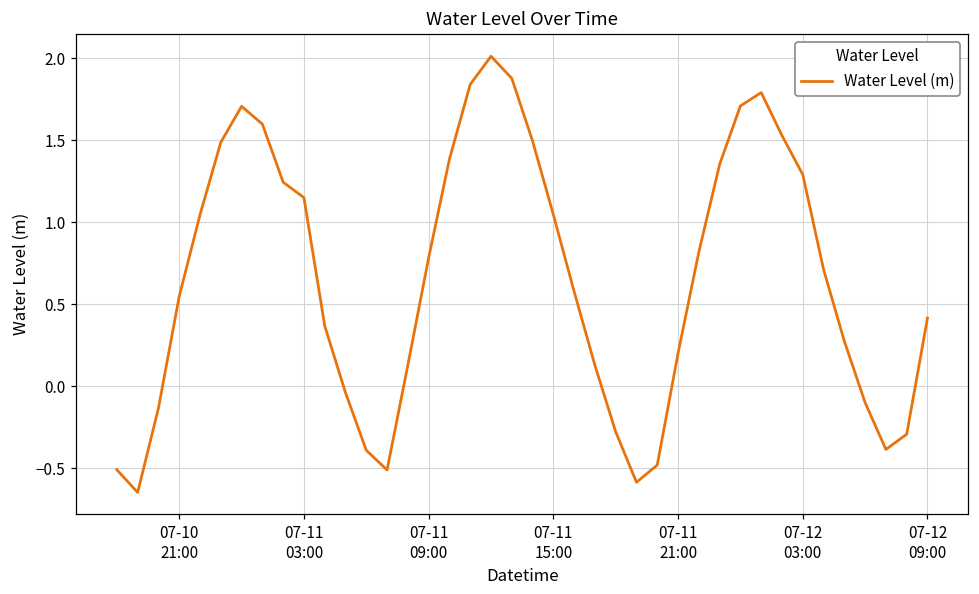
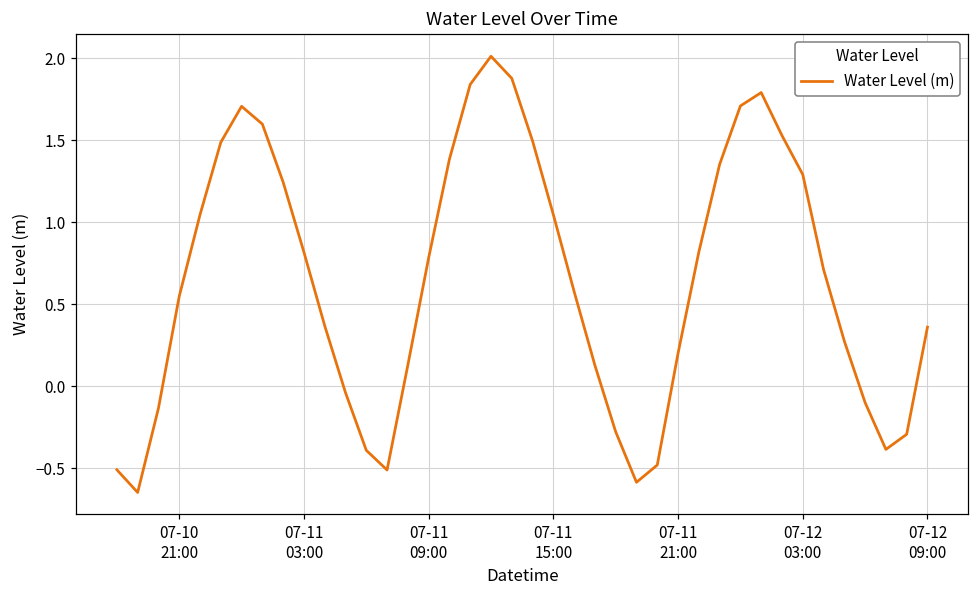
07-11 03:00: 1.15 -> 0.82
07-12 09:00: 0.42 -> 0.36
